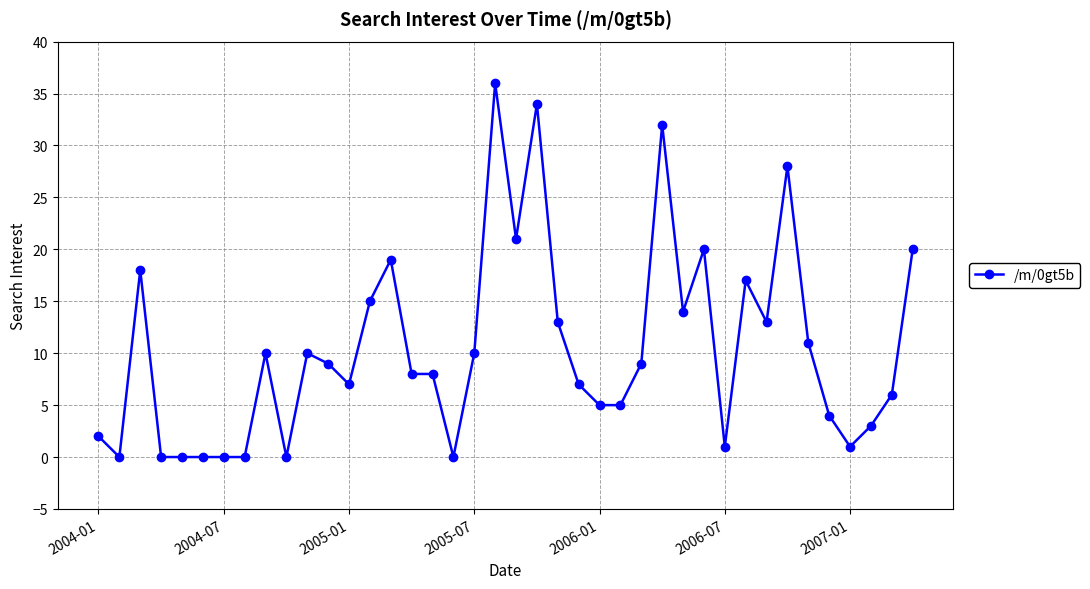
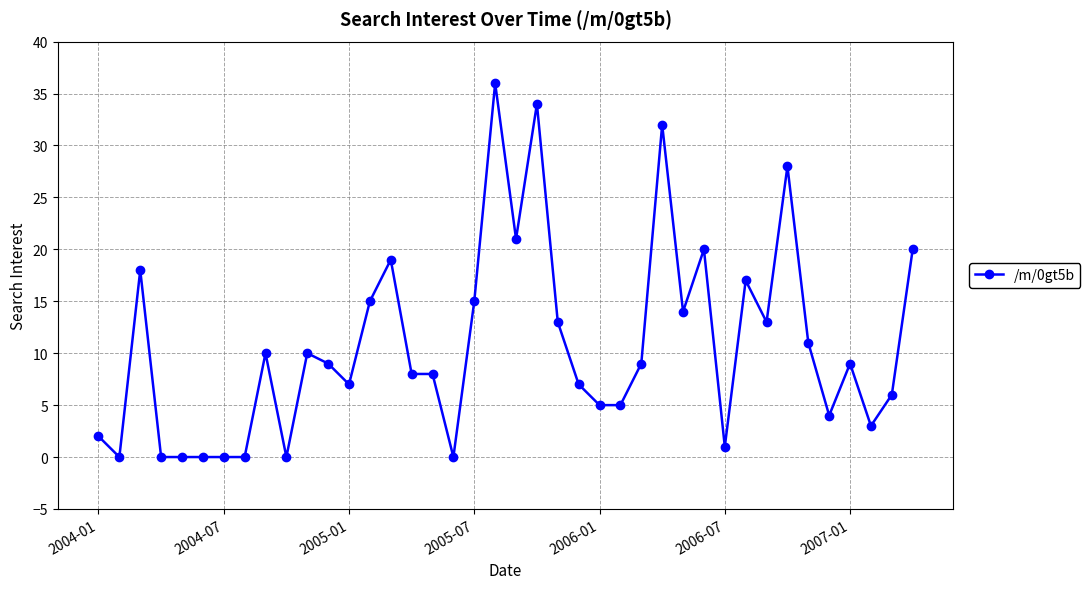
2005-07: 10 -> 15
2007-01: 1 -> 9
